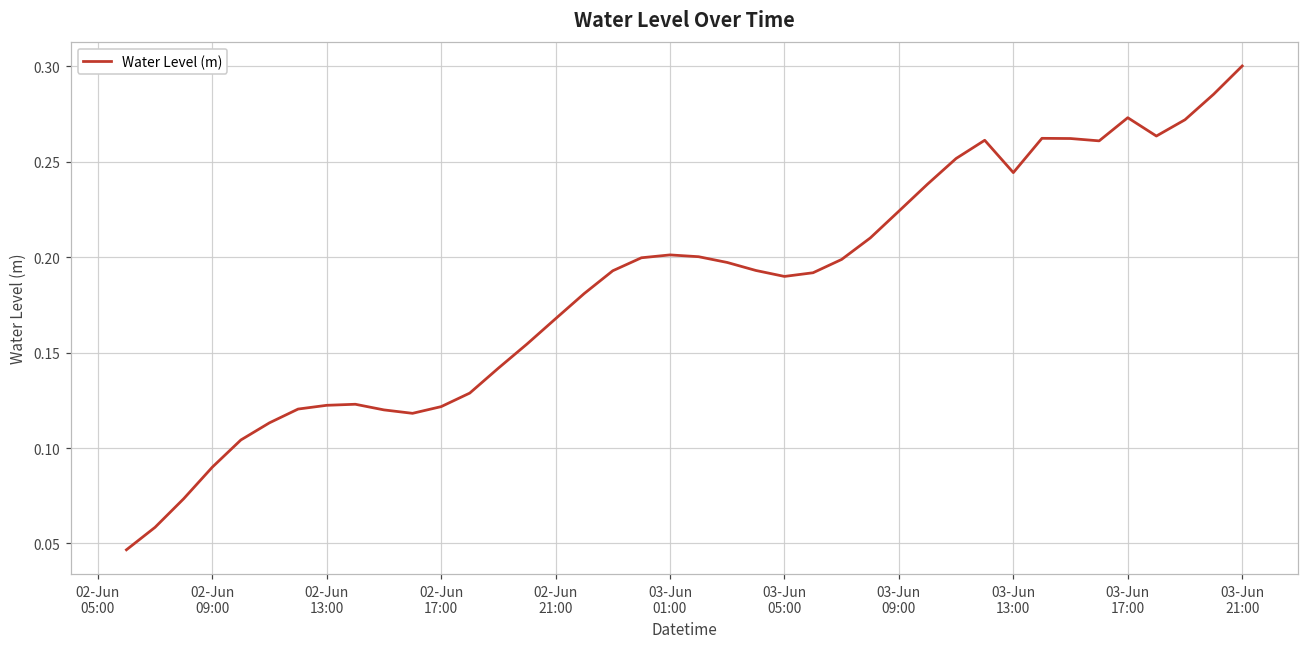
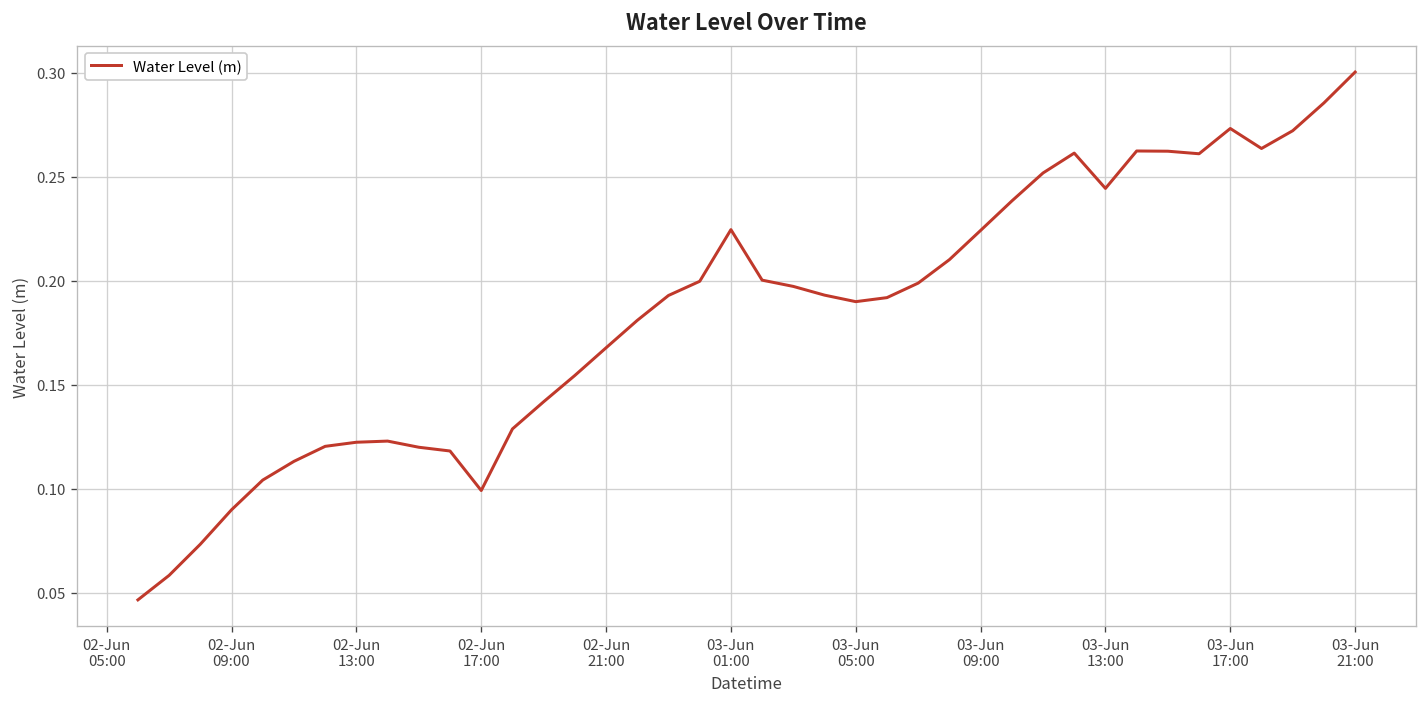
02-Jun 17:00: 0.122 -> 0.099
03-Jun 01:00: 0.201 -> 0.225
